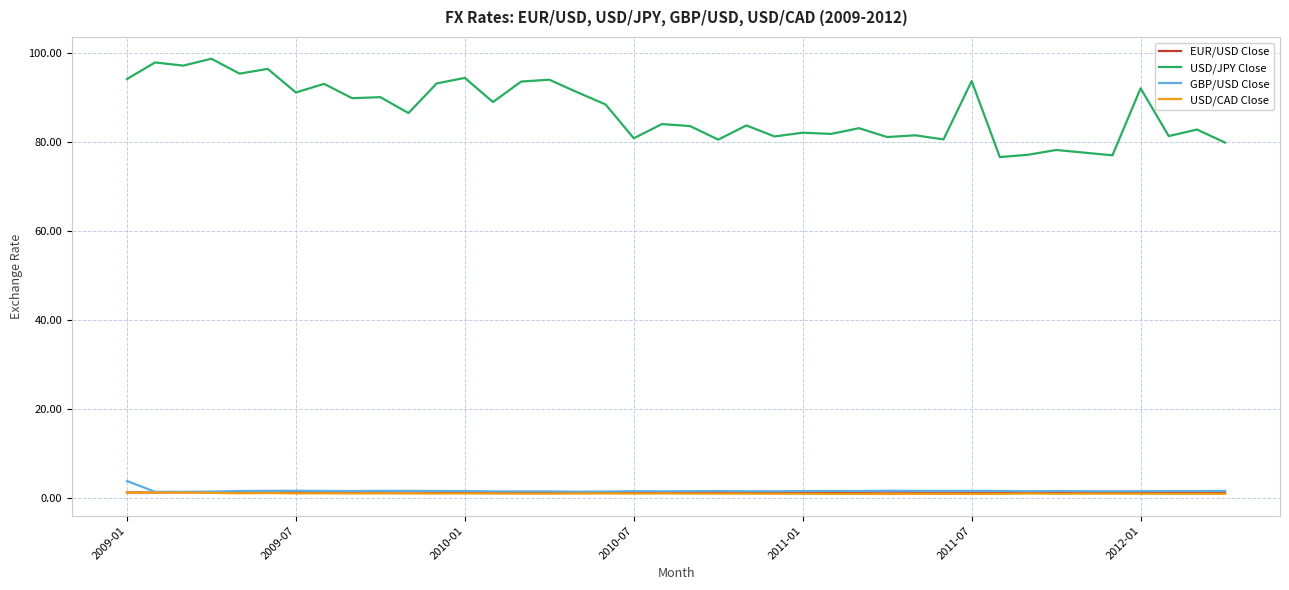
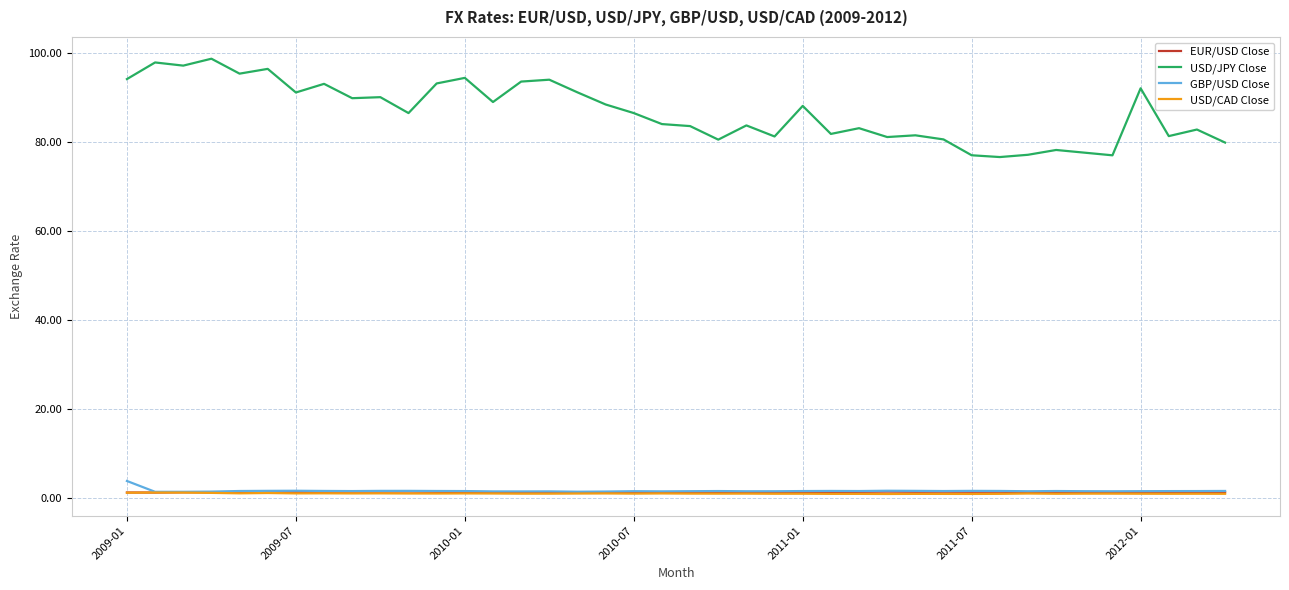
USD/JPY Close, 2010-07: 81 -> 86
USD/JPY Close, 2011-01: 82 -> 88
USD/JPY Close, 2011-07: 94 -> 77
